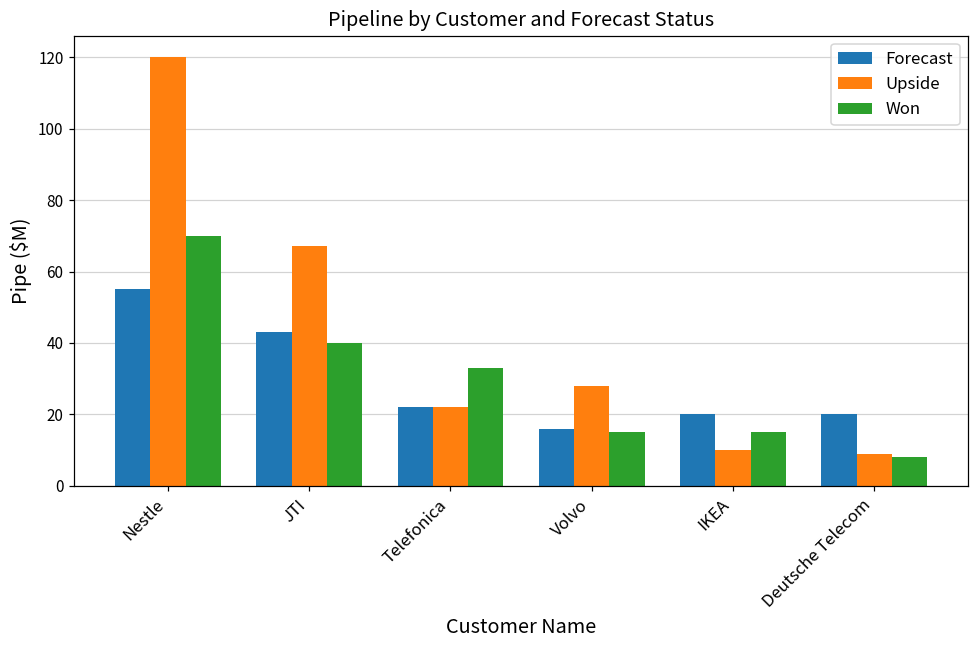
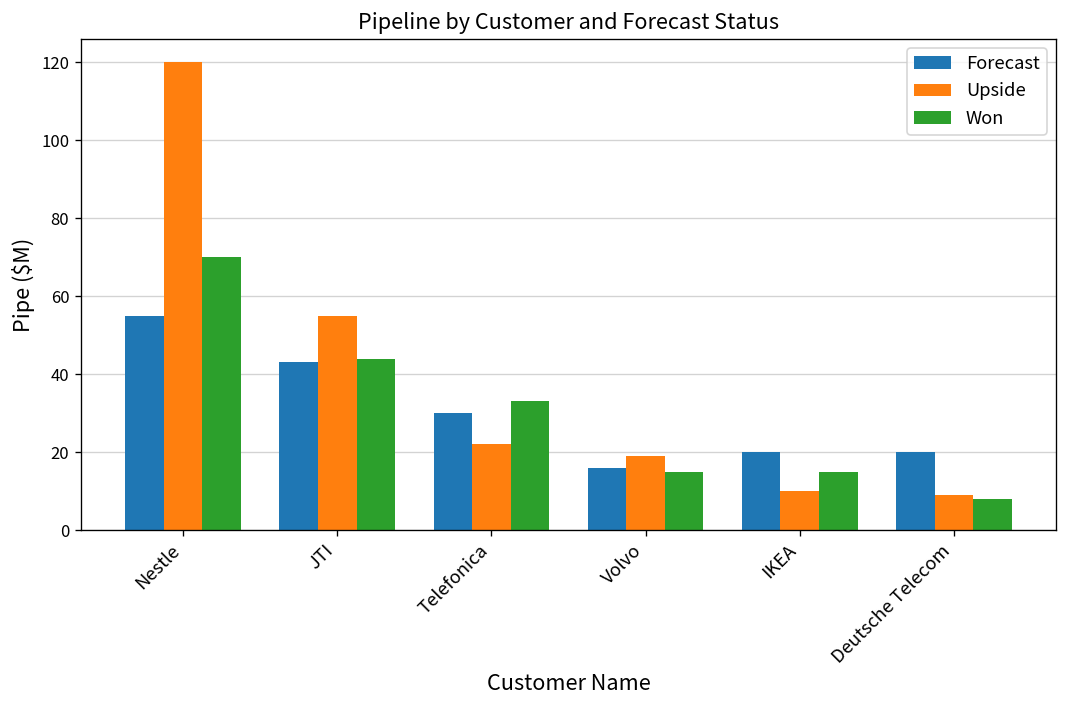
Upside, JTI: 67 -> 55
Won, JTI: 40 -> 44
Forecast, Telefonica: 22 -> 30
Upside, Volvo: 28 -> 19
